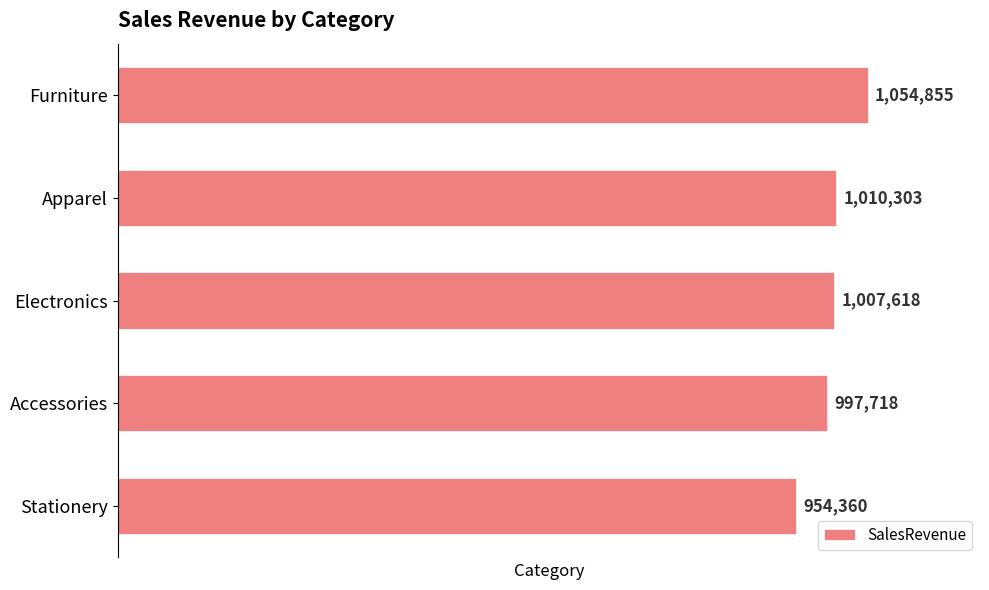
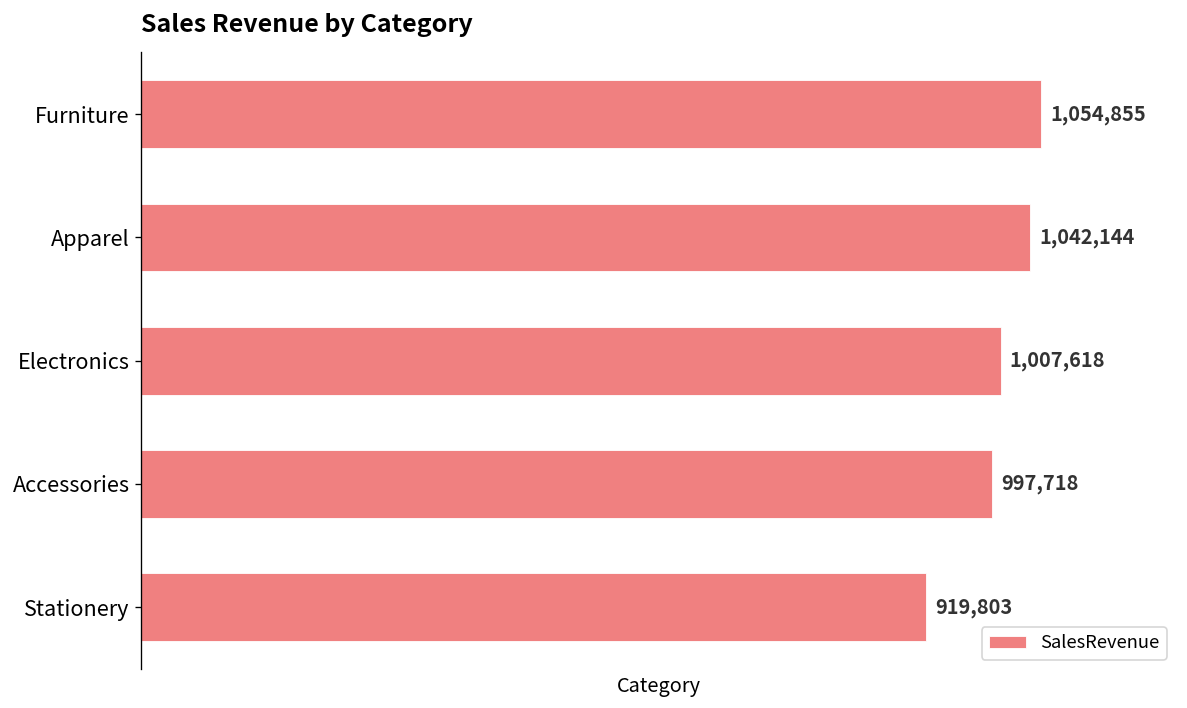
Apparel: 1,010,303 -> 1,042,144
Stationery: 954,360 -> 919,803
